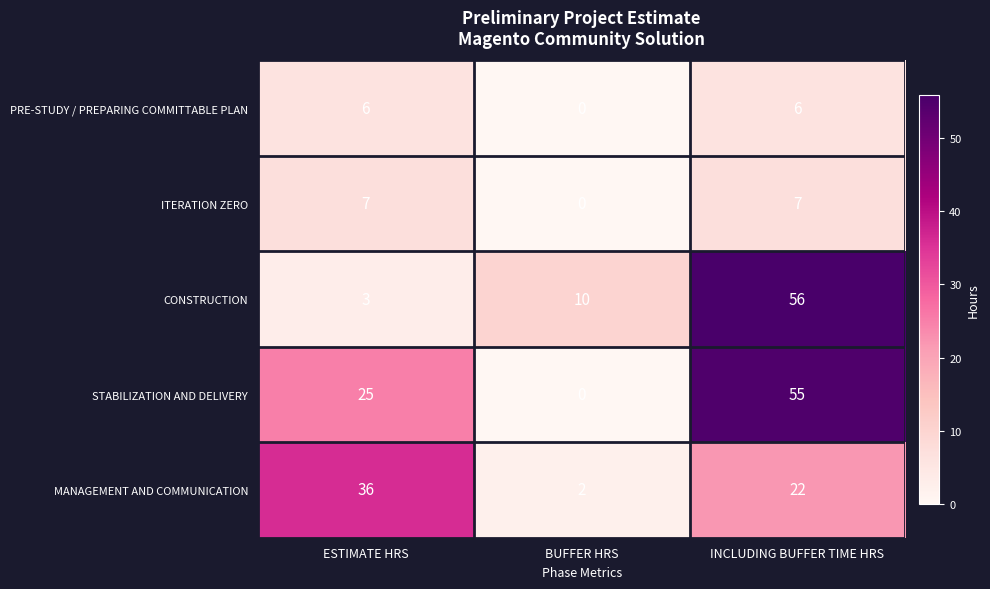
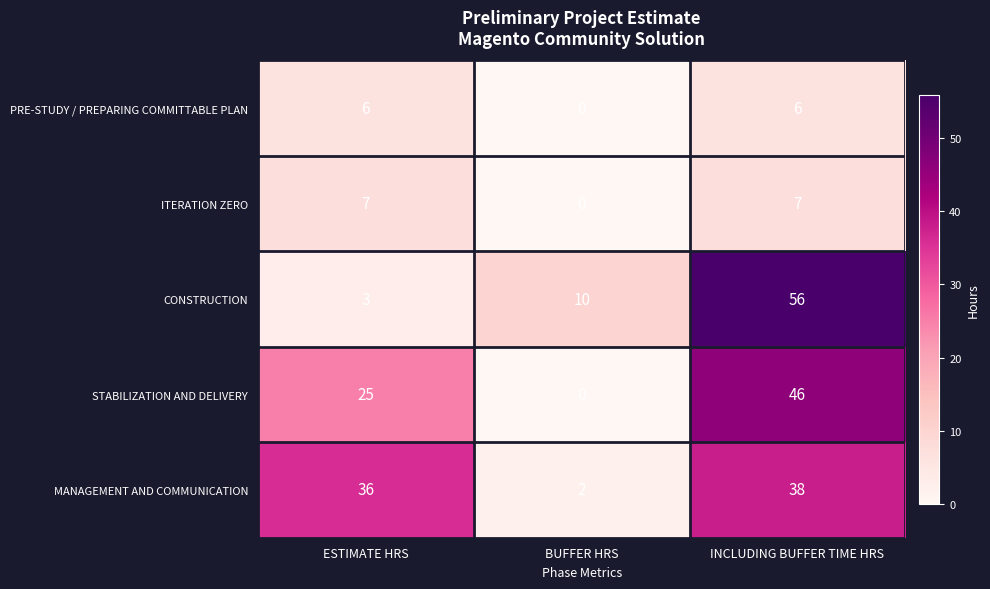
STABILIZATION AND DELIVERY, INCLUDING BUFFER TIME HRS: 55 -> 46
MANAGEMENT AND COMMUNICATION, INCLUDING BUFFER TIME HRS: 22 -> 38
